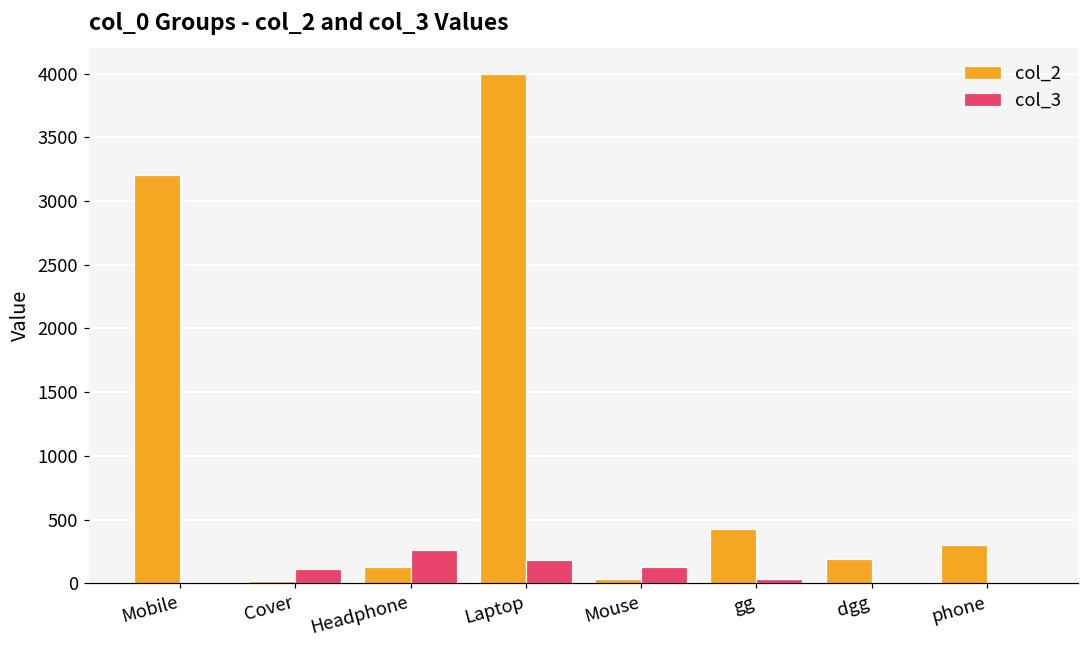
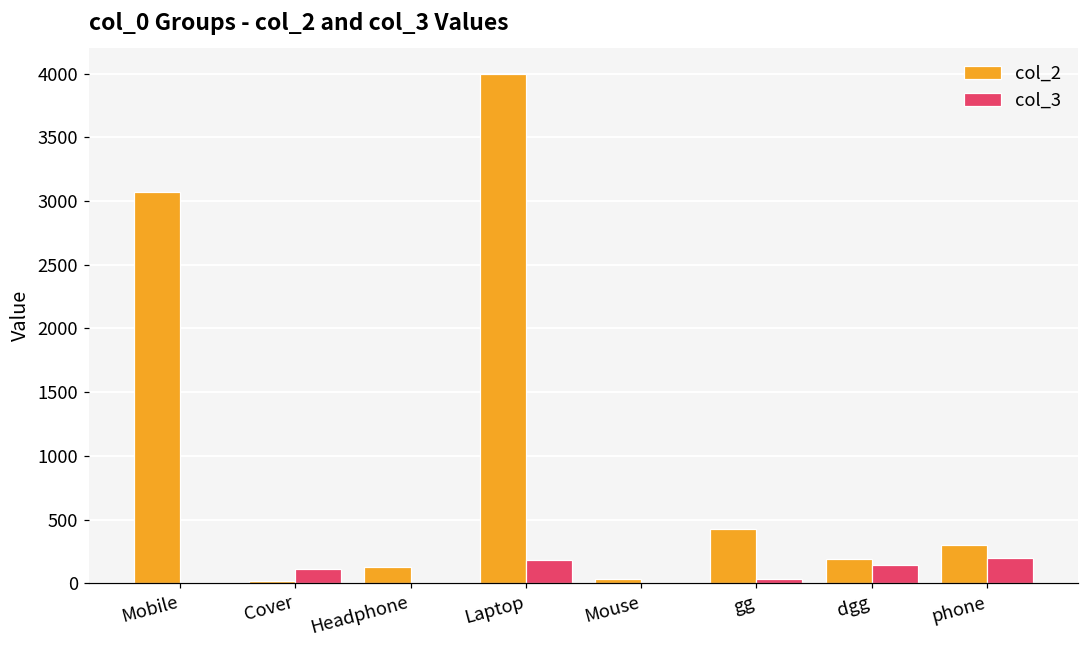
col_2, Mobile: 3200 -> 3070
col_3, Headphone: 260 -> 0
col_3, Mouse: 130 -> 0
col_3, dgg: 0 -> 150
col_3, phone: 0 -> 200
